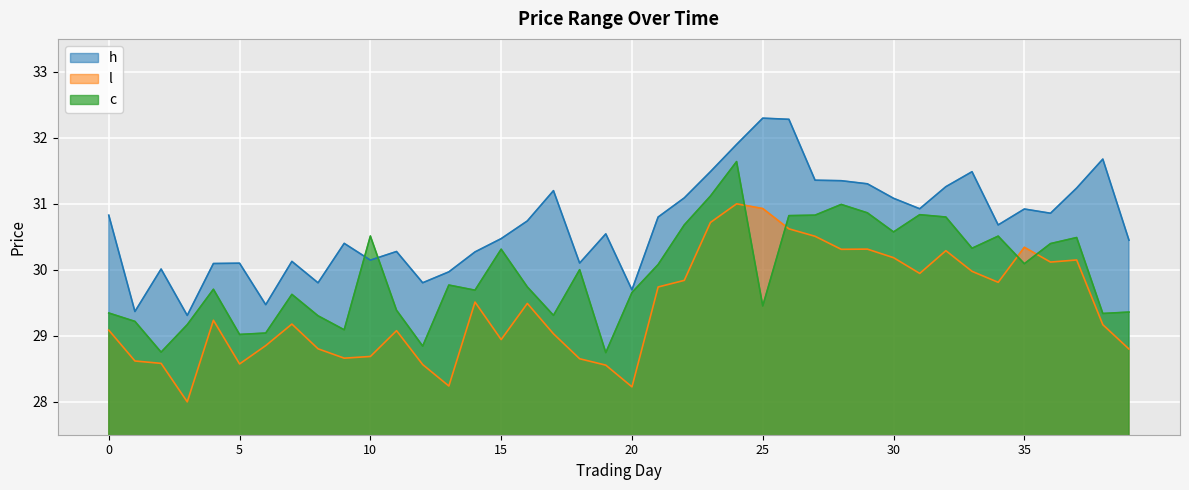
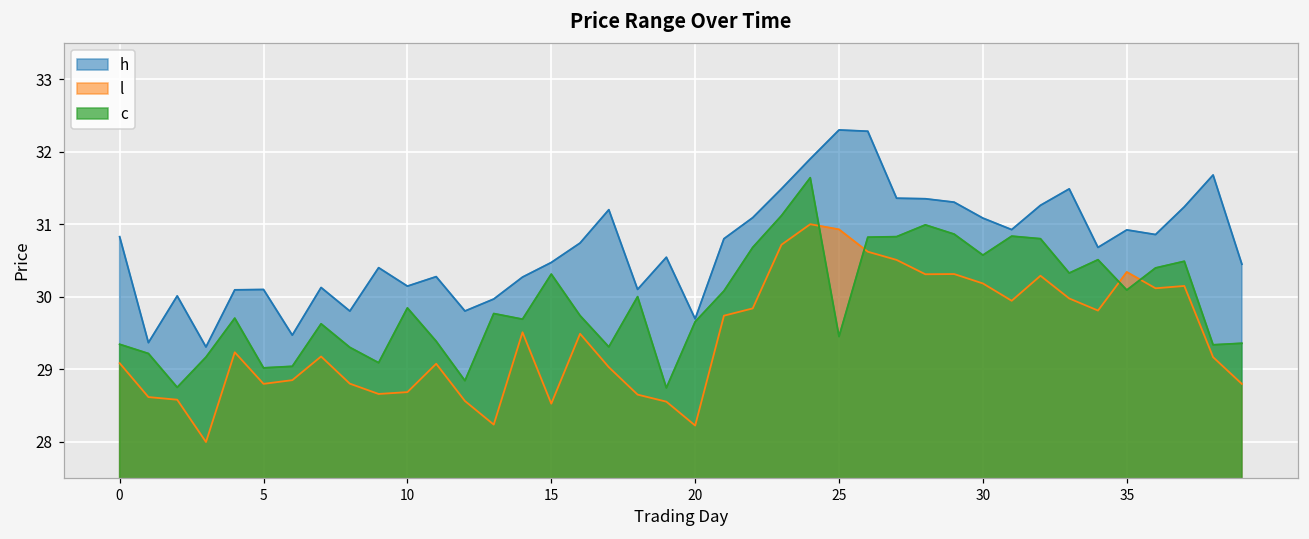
l, 5: 28.6 -> 28.8
c, 10: 30.5 -> 29.8
l, 15: 28.9 -> 28.5
